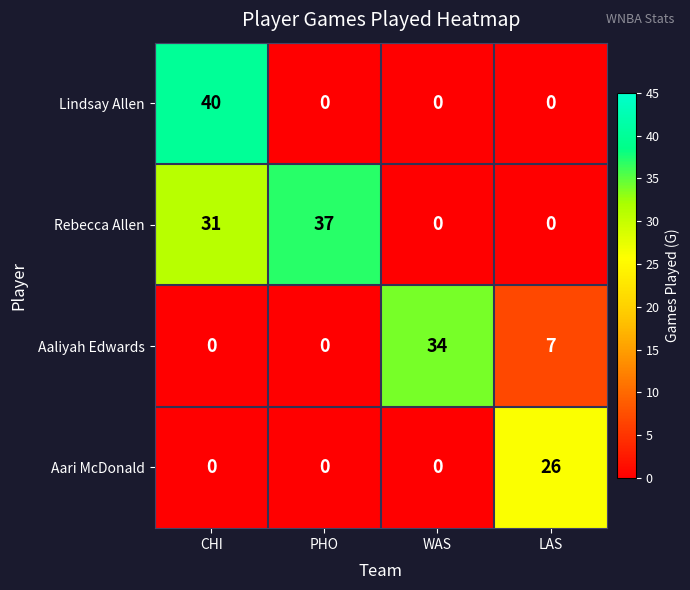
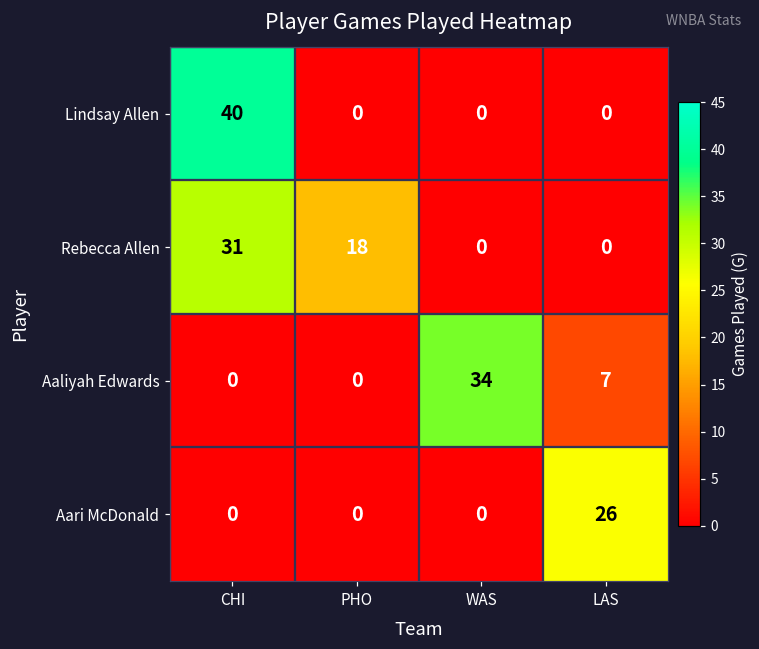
Rebecca Allen, PHO: 37 -> 18
